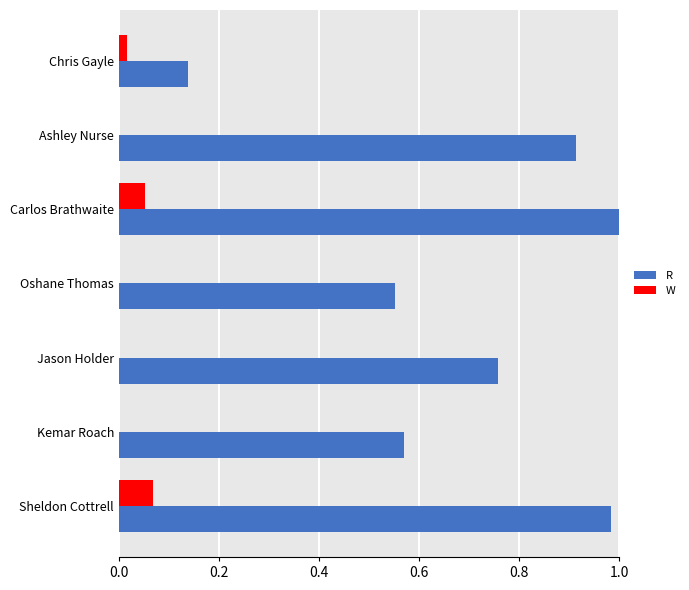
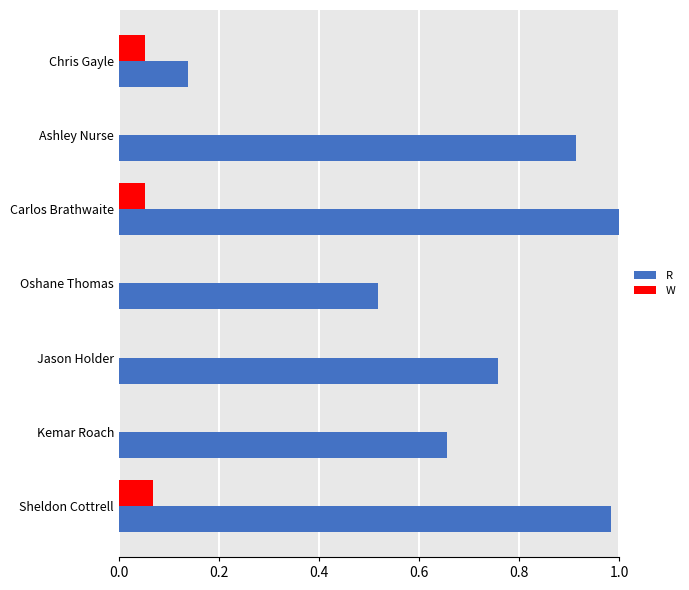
W, Chris Gayle: 0.02 -> 0.05
R, Oshane Thomas: 0.55 -> 0.52
R, Kemar Roach: 0.57 -> 0.66
